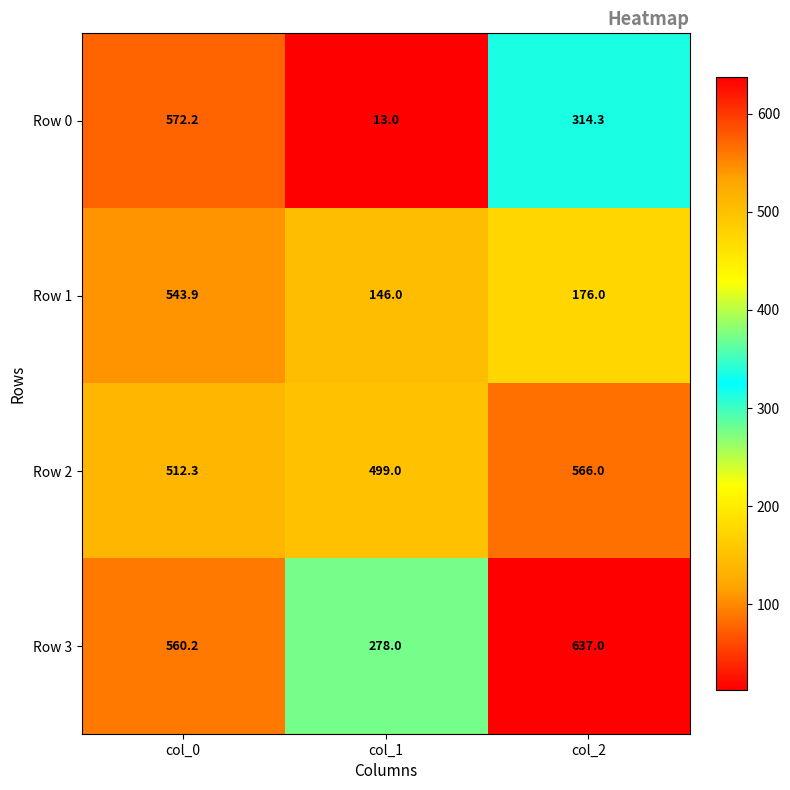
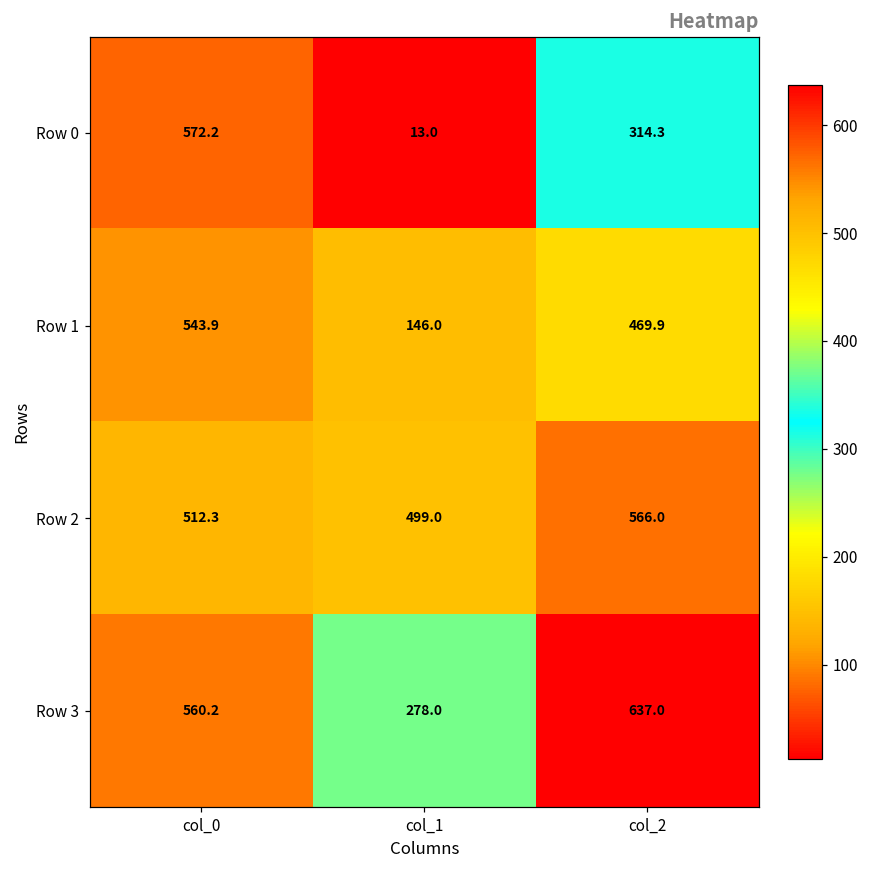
Row 1, col_2: 176.0 -> 469.9
